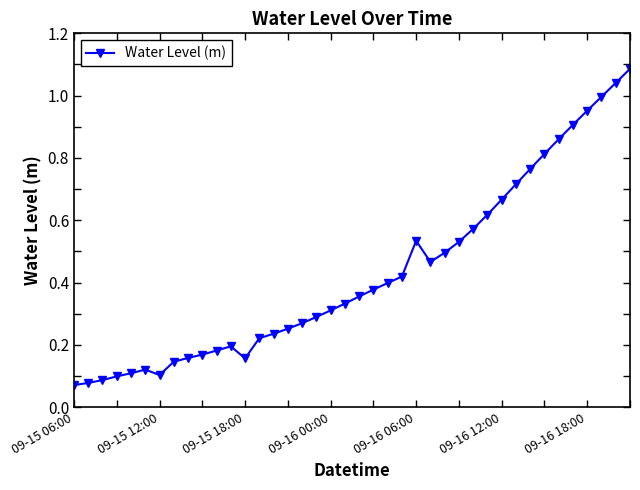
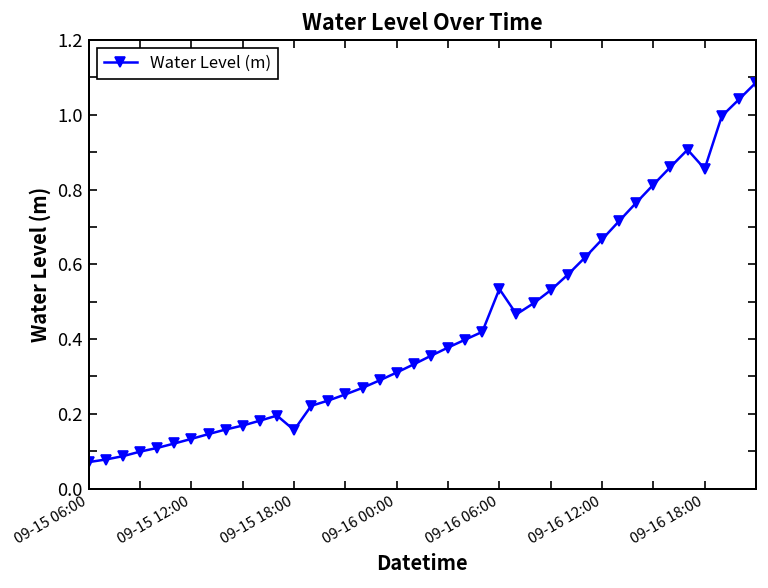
09-15 12:00: 0.10 -> 0.13
09-16 18:00: 0.95 -> 0.86
